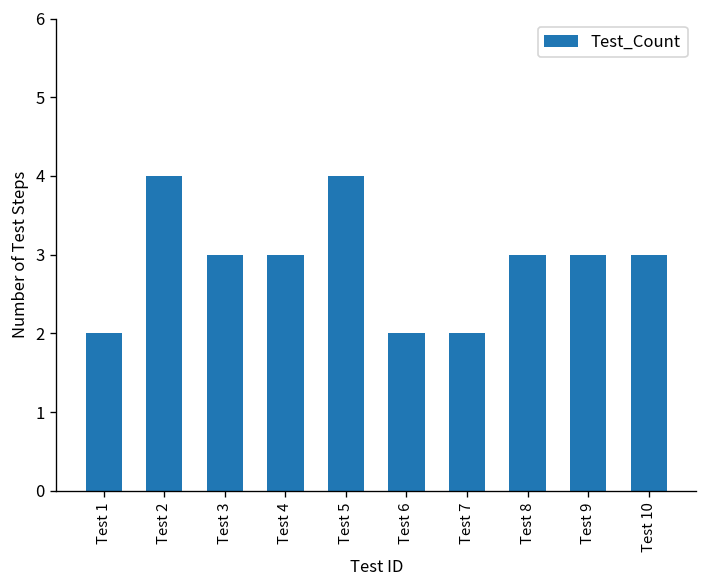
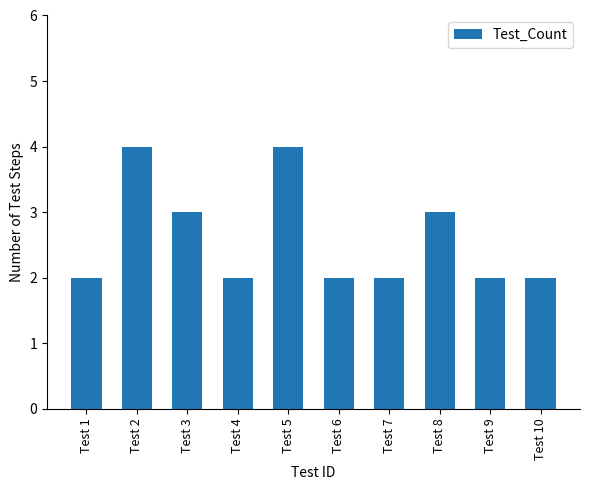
Test 4: 3 -> 2
Test 9: 3 -> 2
Test 10: 3 -> 2
